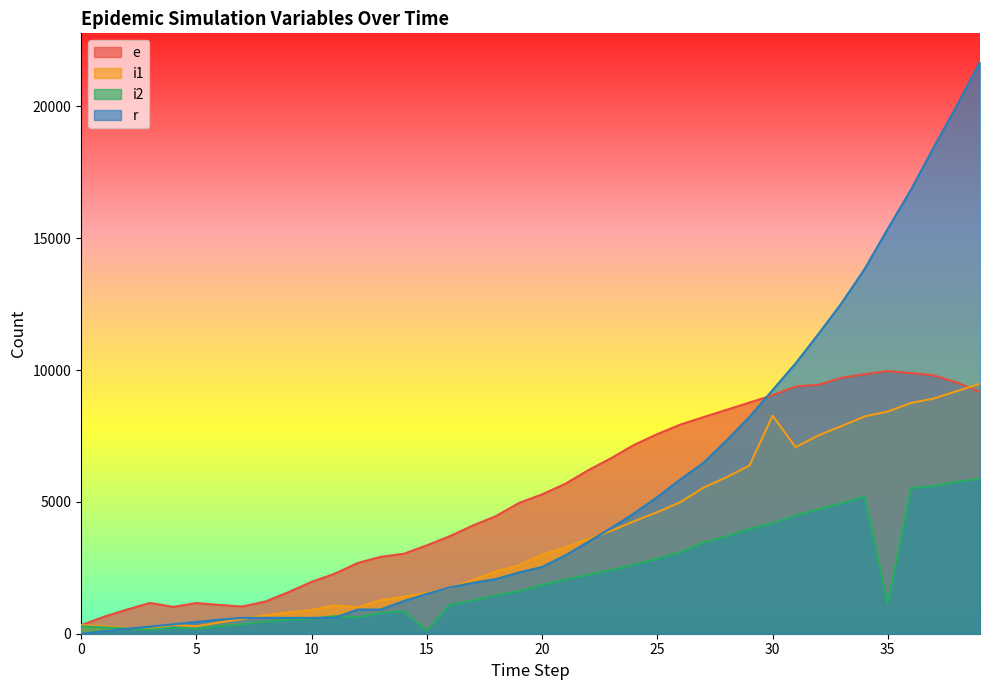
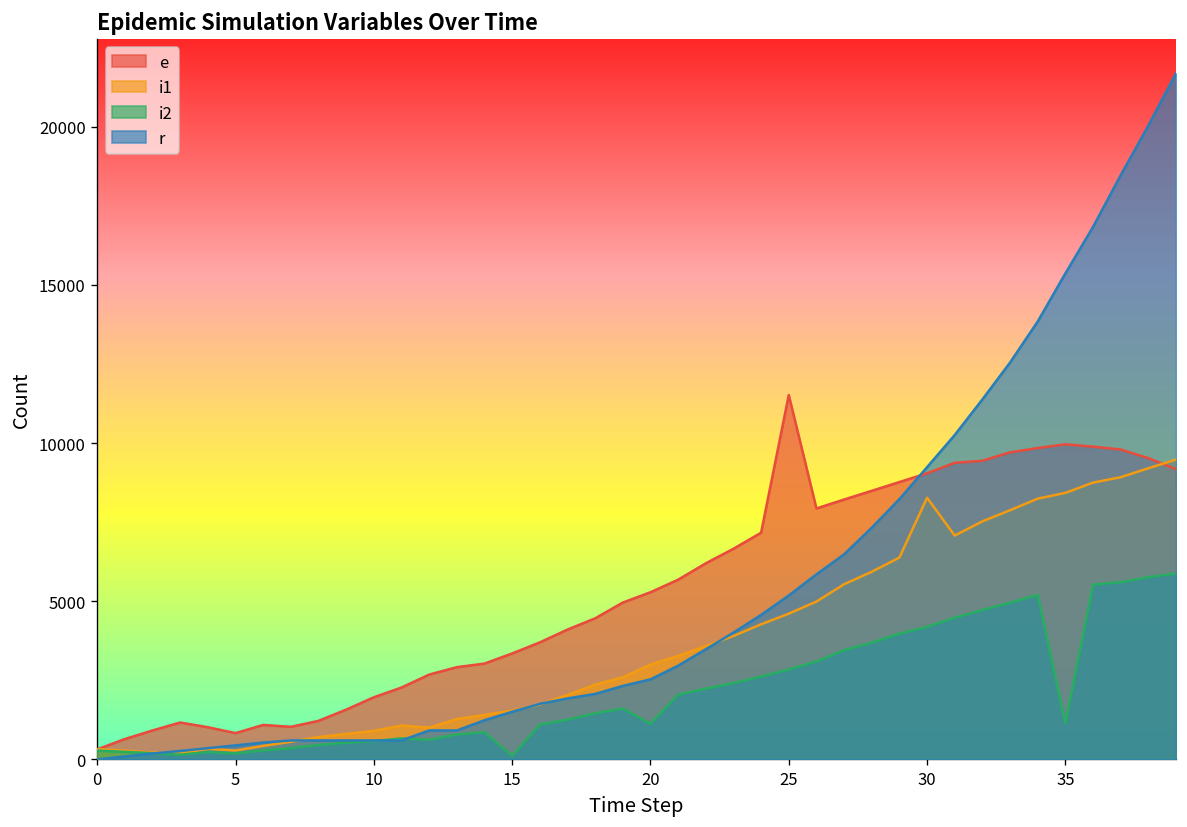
e, 5: 1200 -> 800
i2, 20: 1800 -> 1100
e, 25: 7600 -> 11500
